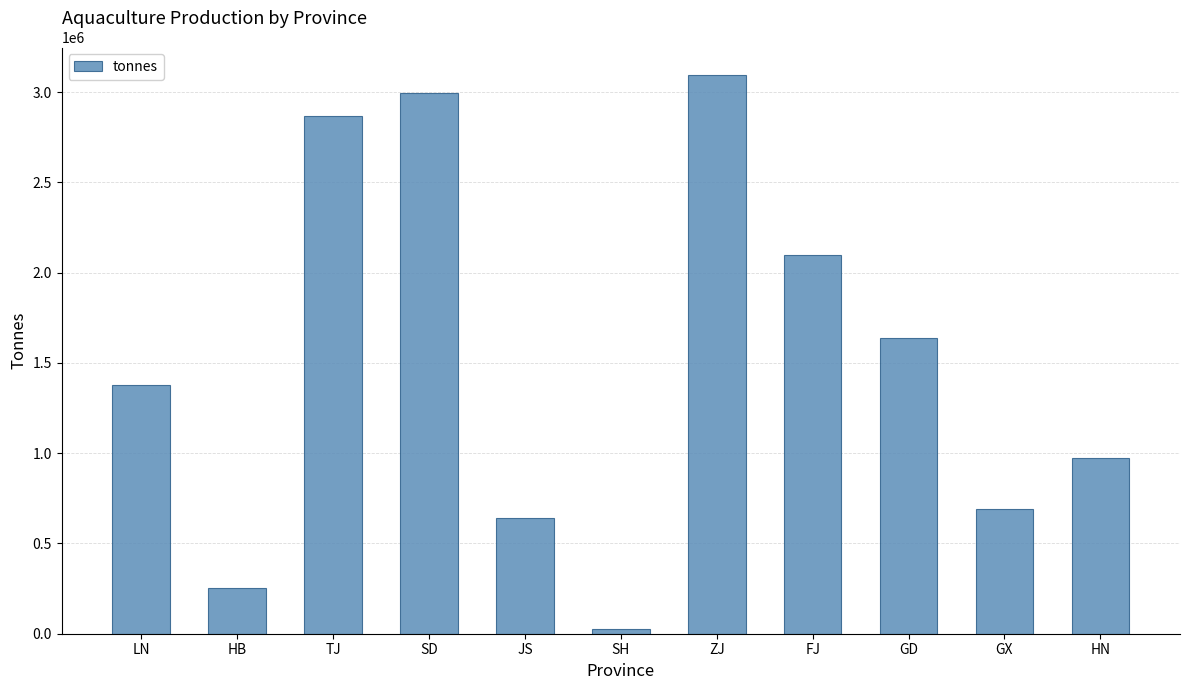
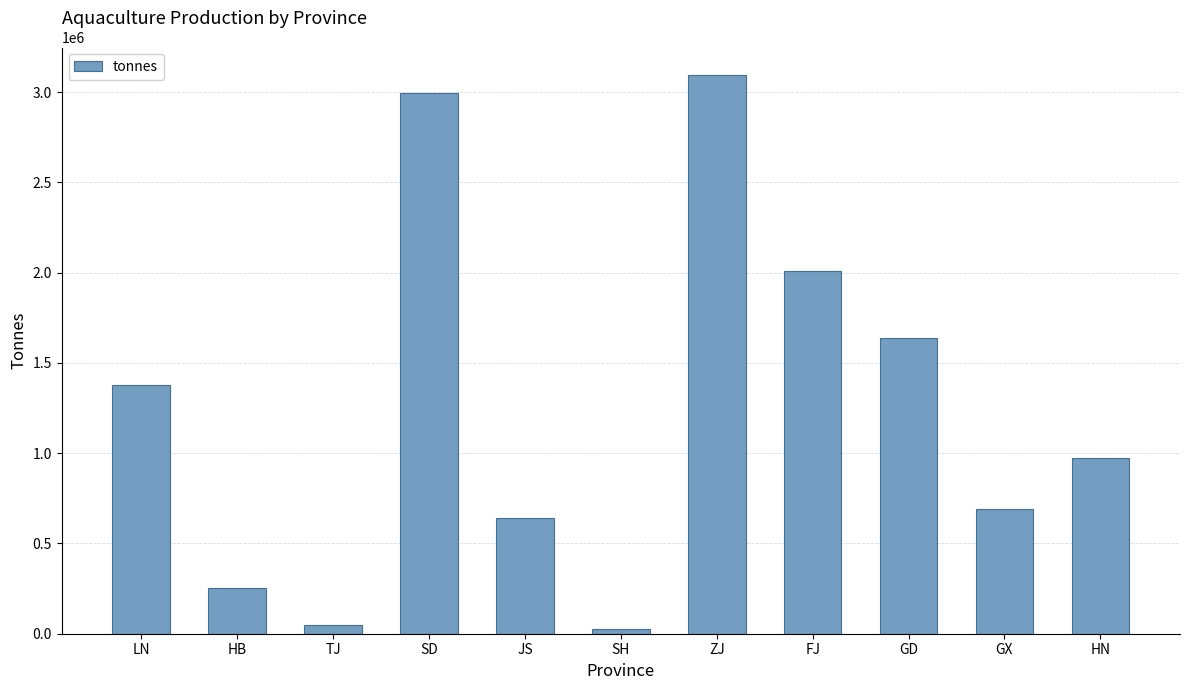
TJ: 2860000 -> 50000
FJ: 2100000 -> 2010000
